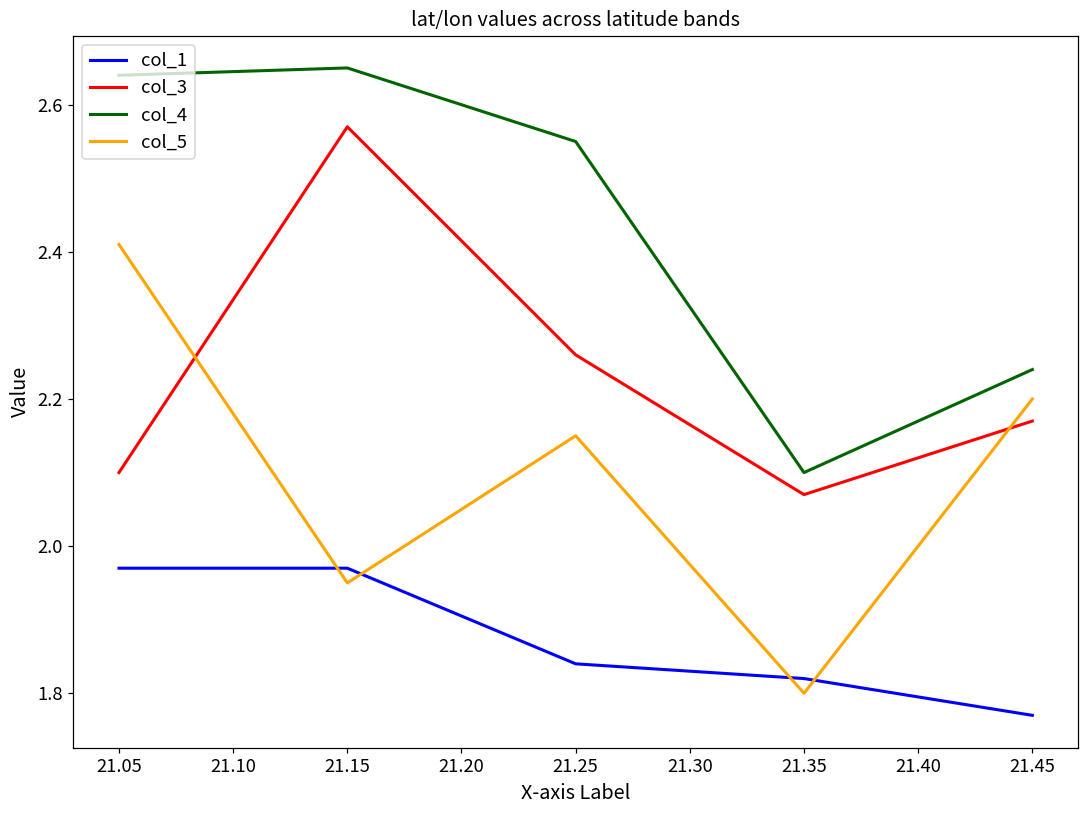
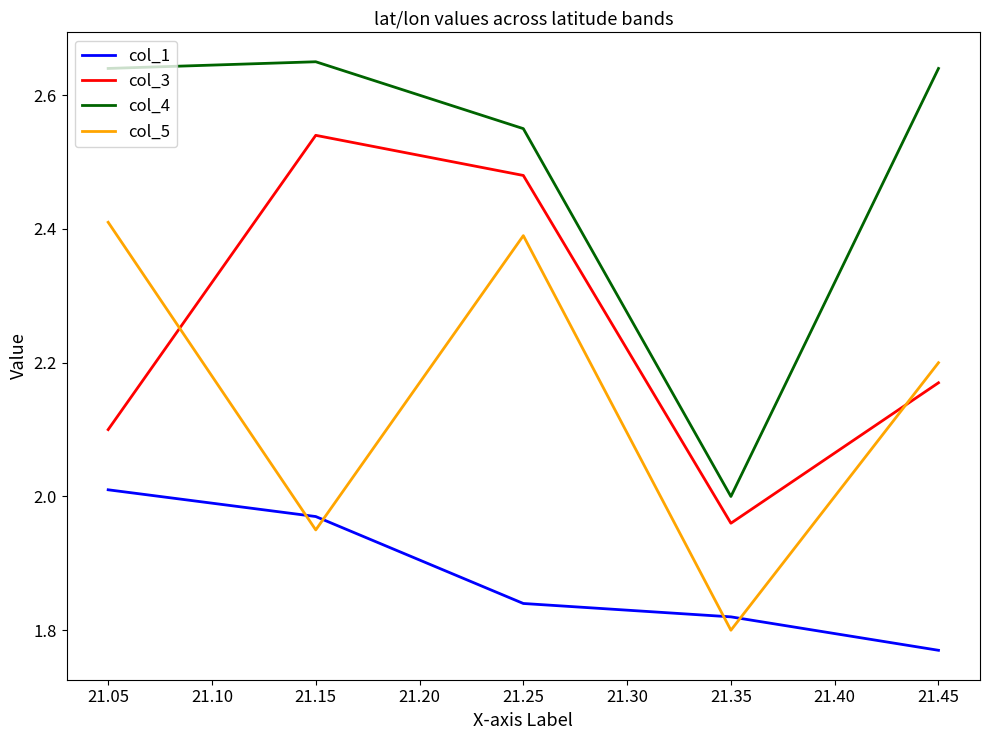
col_1, 21.05: 1.97 -> 2.01
col_3, 21.15: 2.57 -> 2.54
col_3, 21.25: 2.26 -> 2.48
col_5, 21.25: 2.15 -> 2.39
col_3, 21.35: 2.07 -> 1.96
col_4, 21.35: 2.1 -> 2.0
col_4, 21.45: 2.24 -> 2.64
